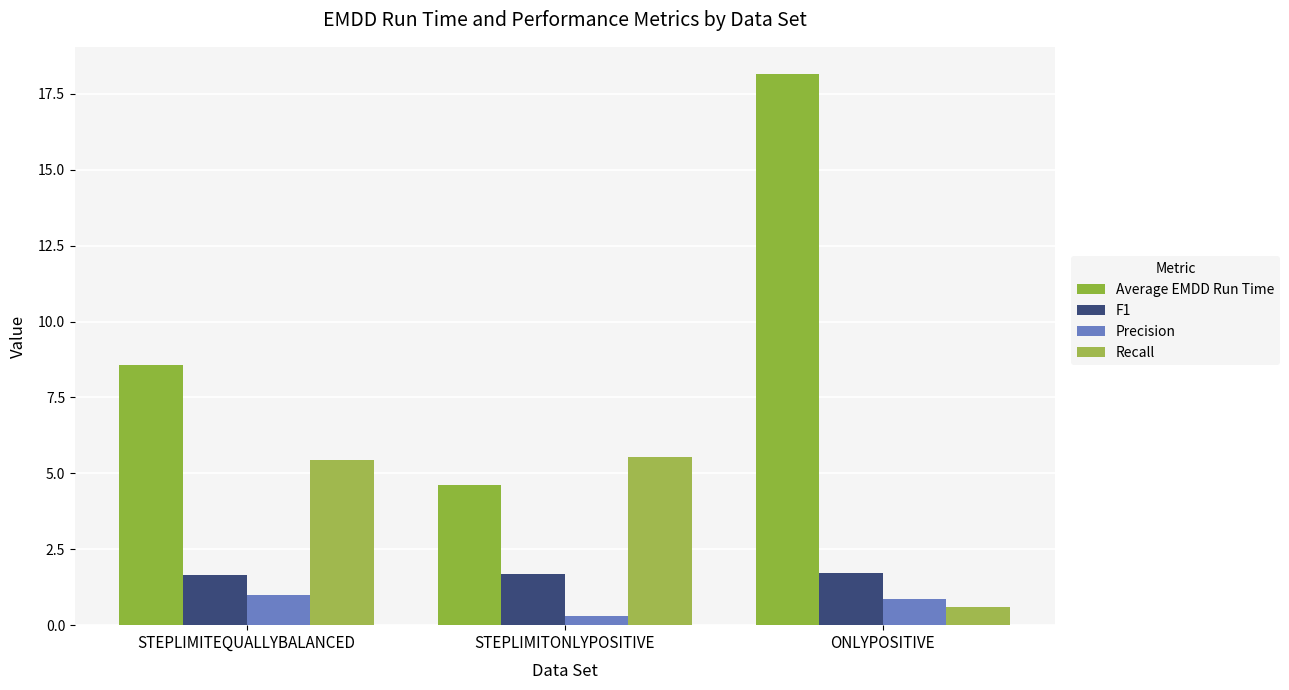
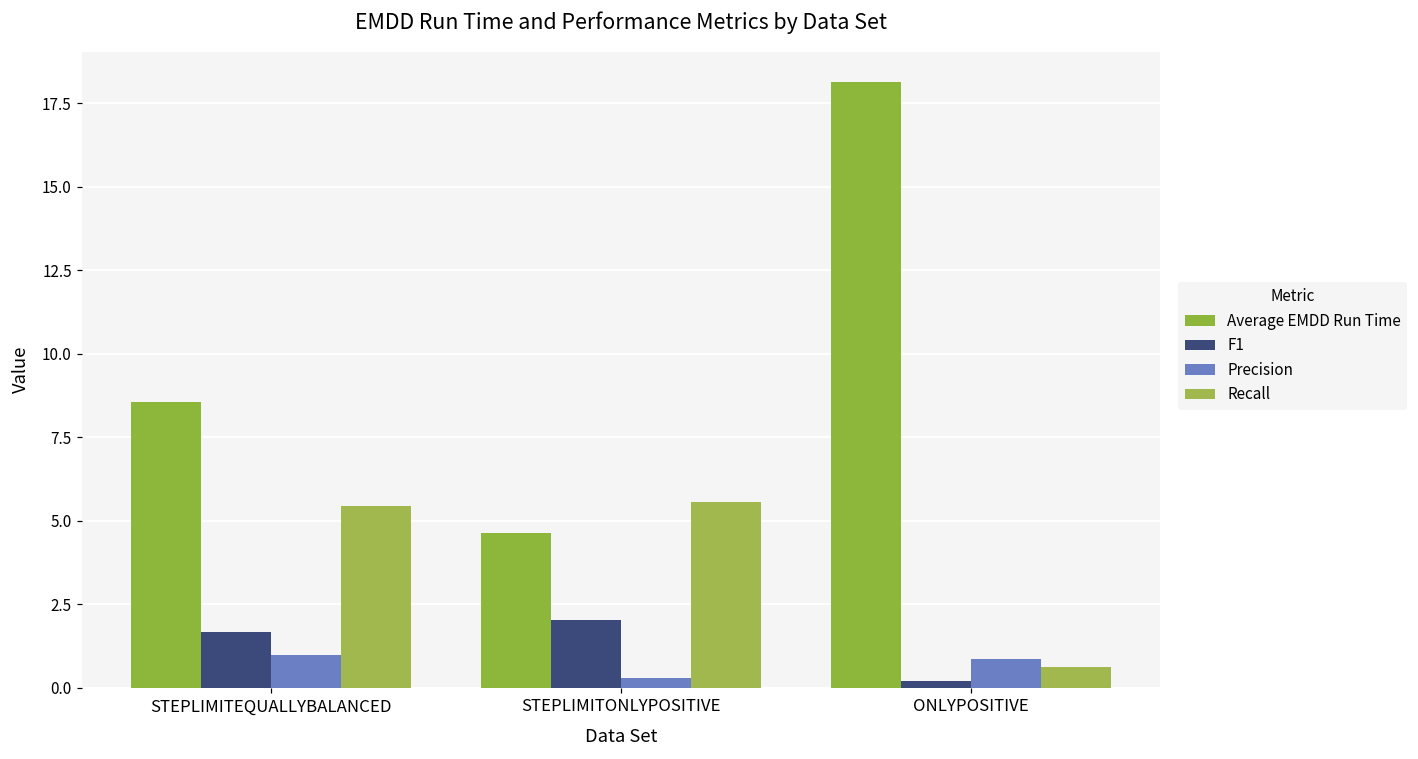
F1, STEPLIMITONLYPOSITIVE: 1.7 -> 2.0
F1, ONLYPOSITIVE: 1.7 -> 0.2
